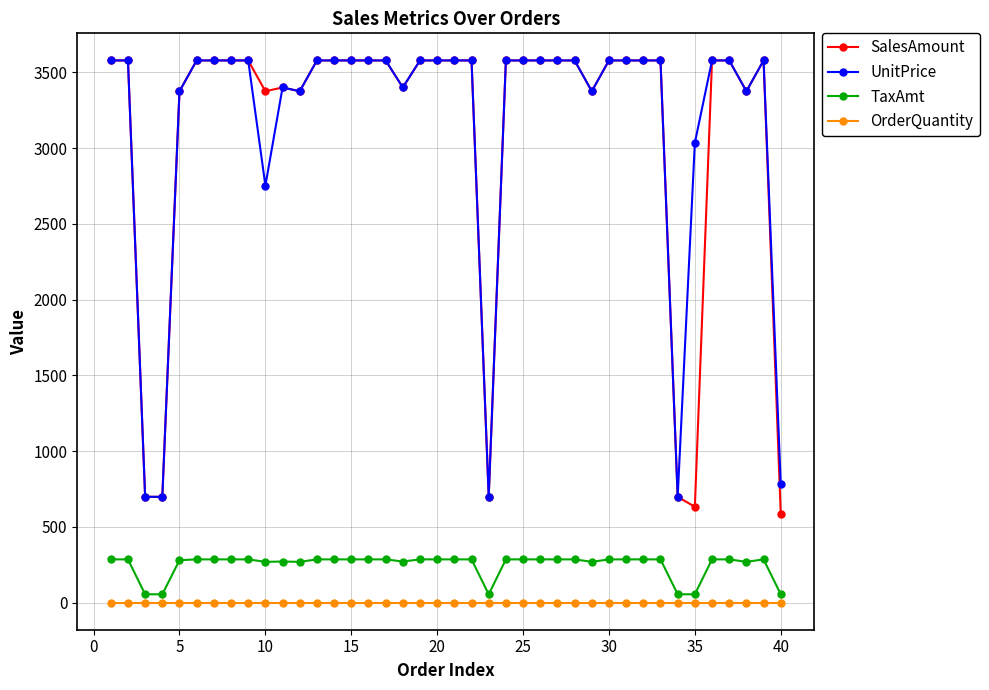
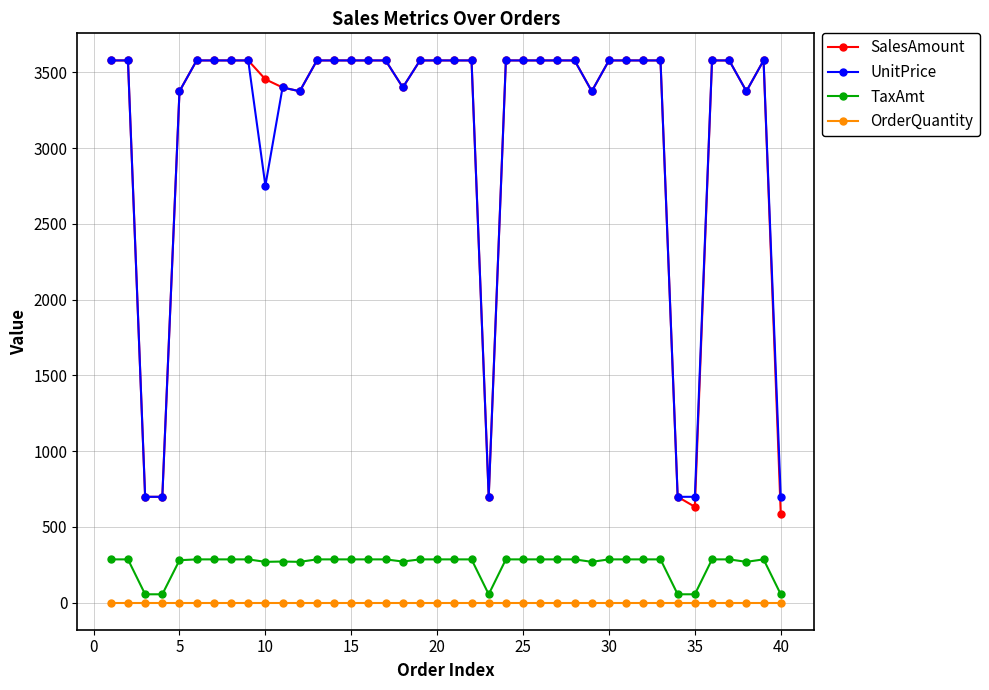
SalesAmount, 10: 3370 -> 3450
UnitPrice, 35: 3040 -> 700
UnitPrice, 40: 780 -> 700
